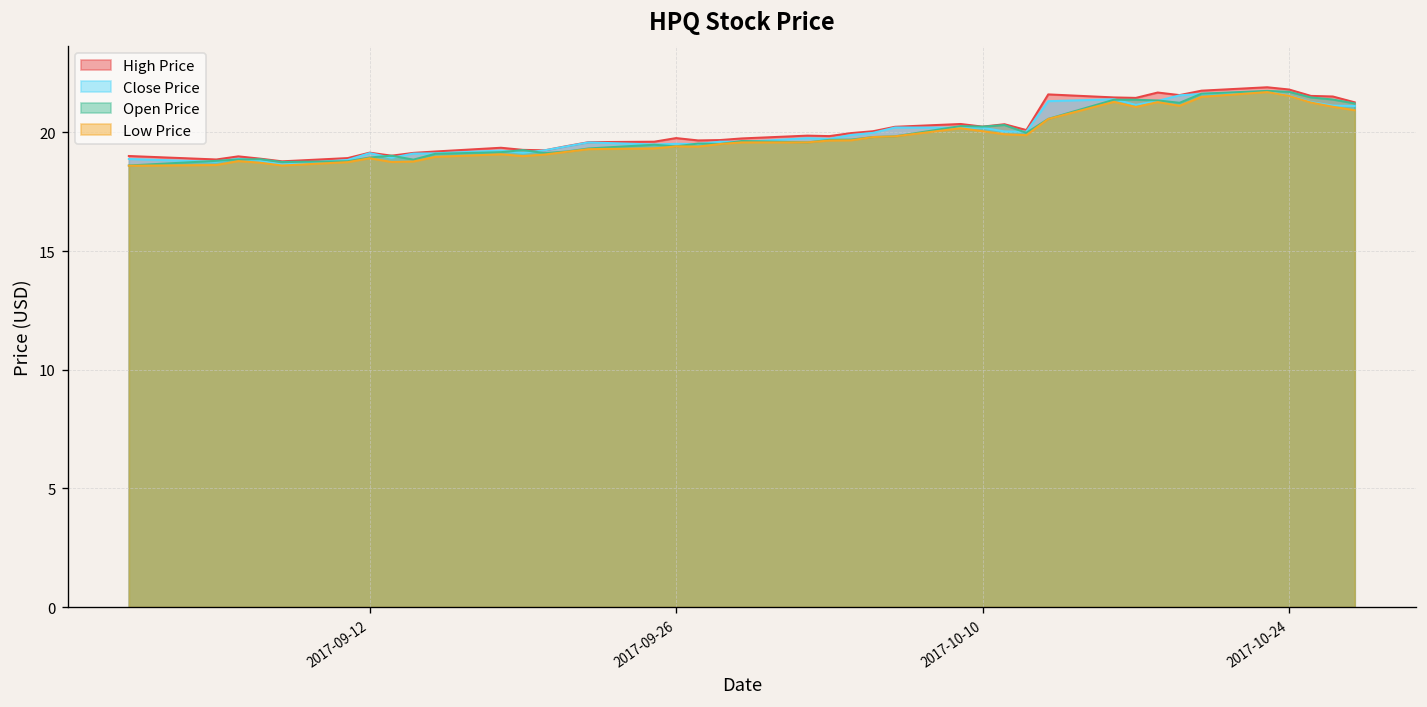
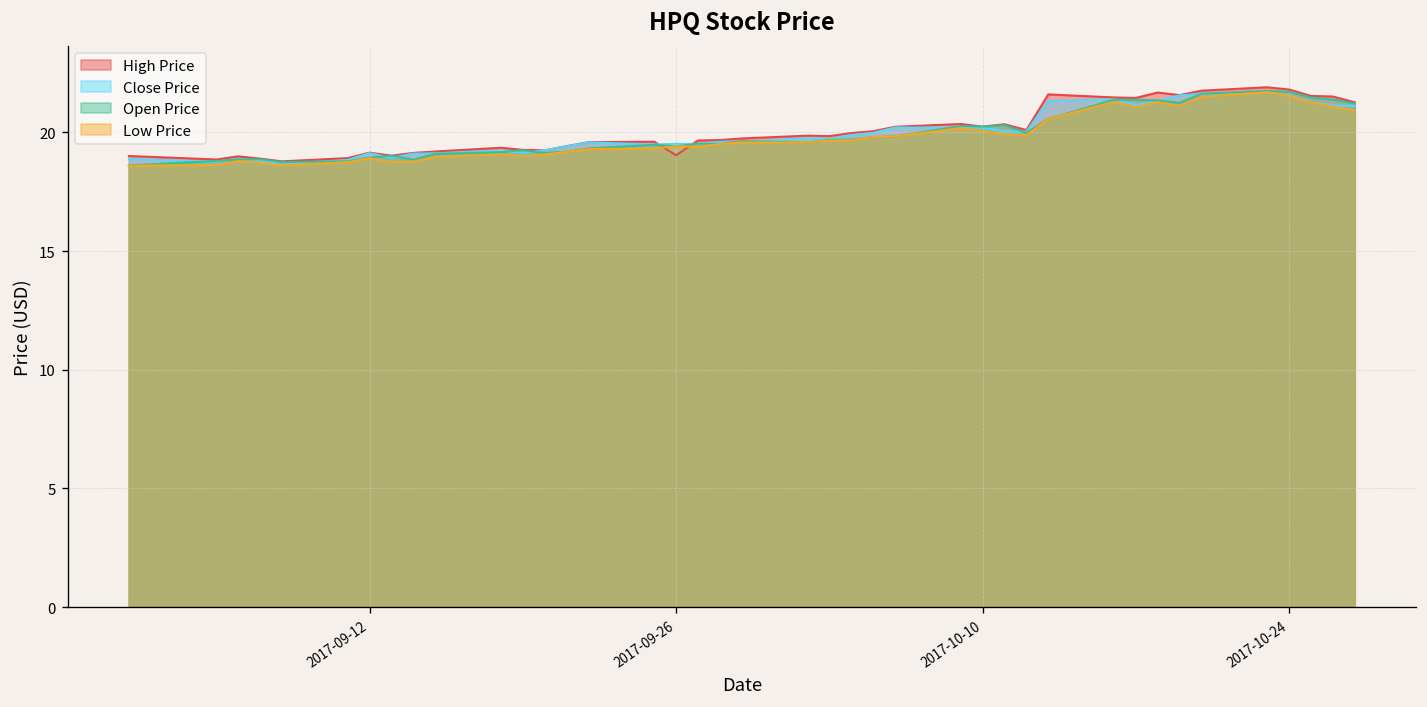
High Price, 2017-09-26: 19.8 -> 19.0
